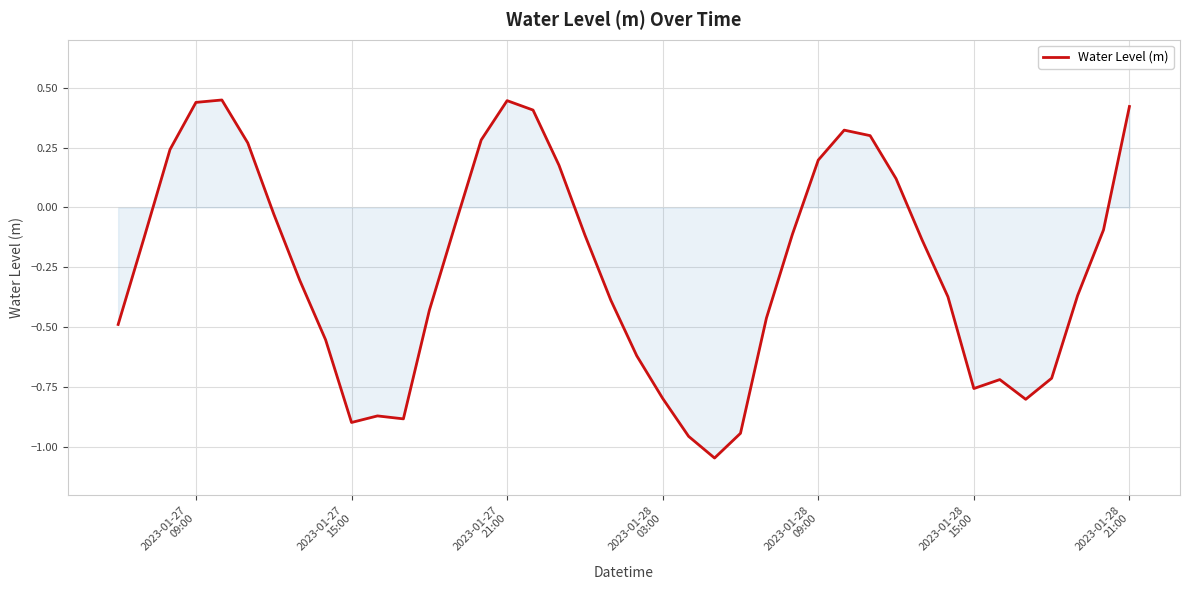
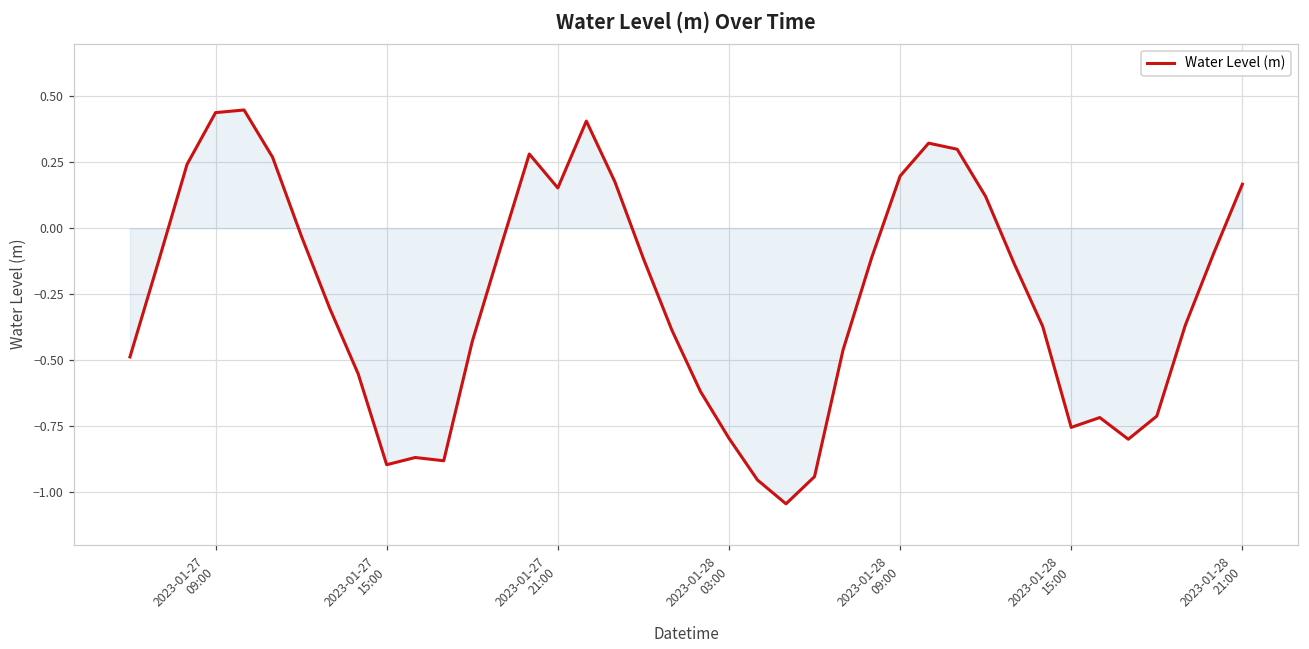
Water Level (m), 2023-01-27 21:00: 0.45 -> 0.15
Water Level (m), 2023-01-28 21:00: 0.42 -> 0.17
